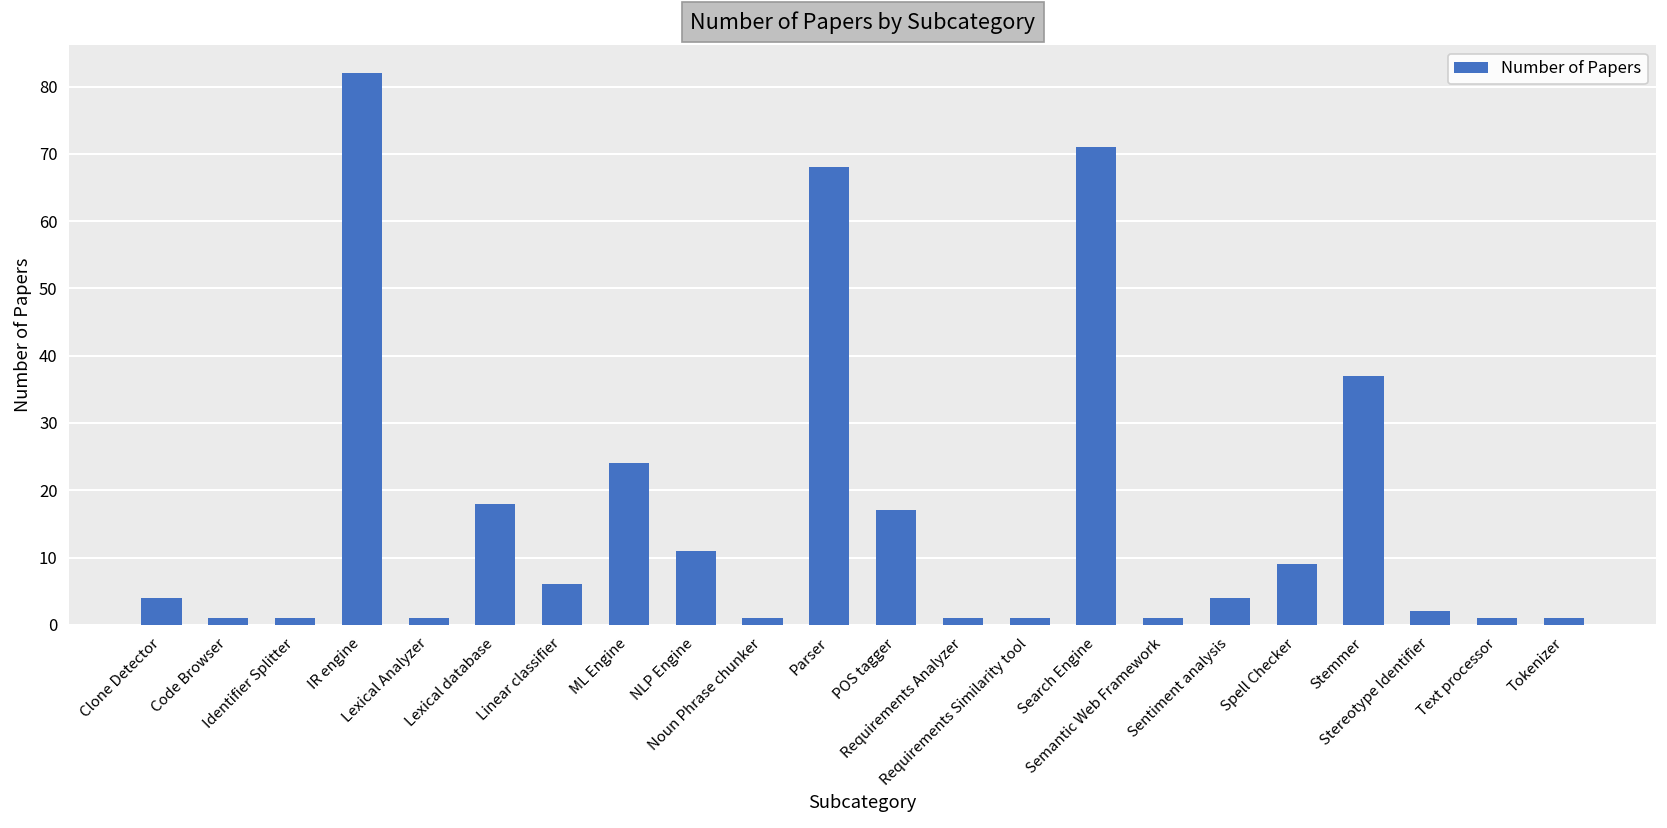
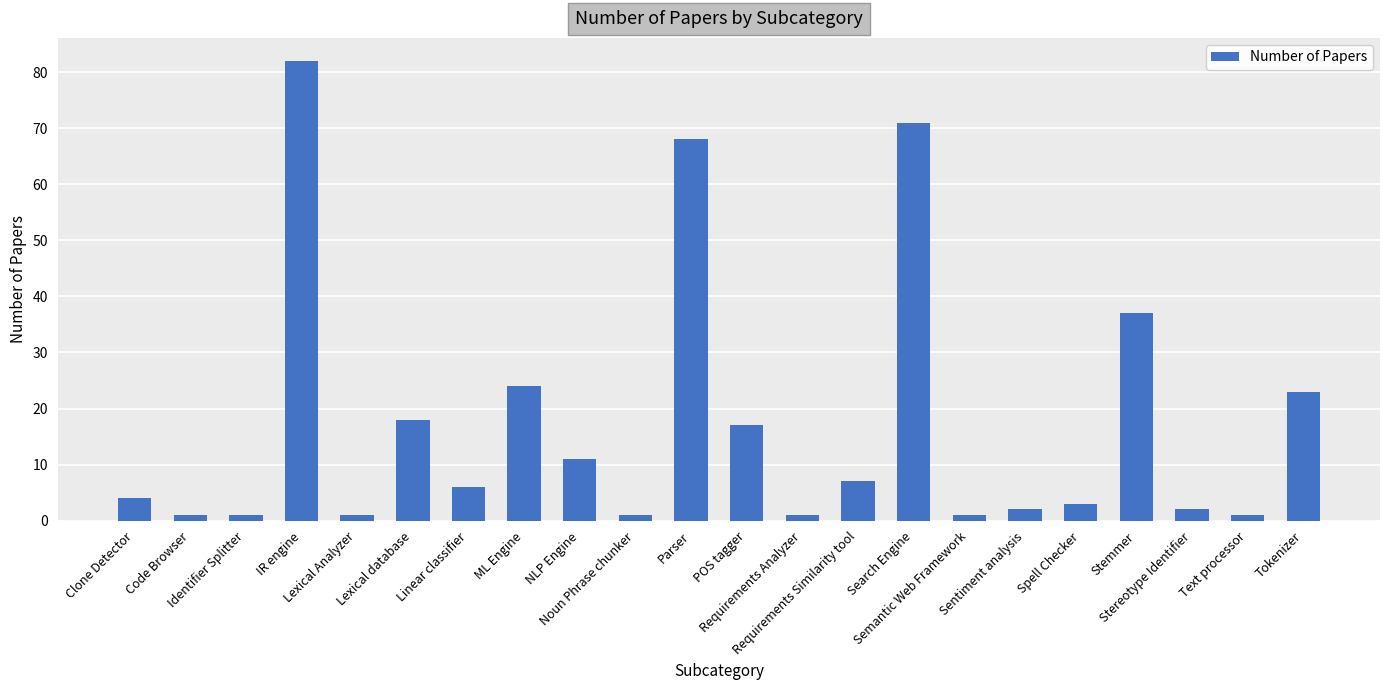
Requirements Similarity tool: 1 -> 7
Sentiment analysis: 4 -> 2
Spell Checker: 9 -> 3
Tokenizer: 1 -> 23
